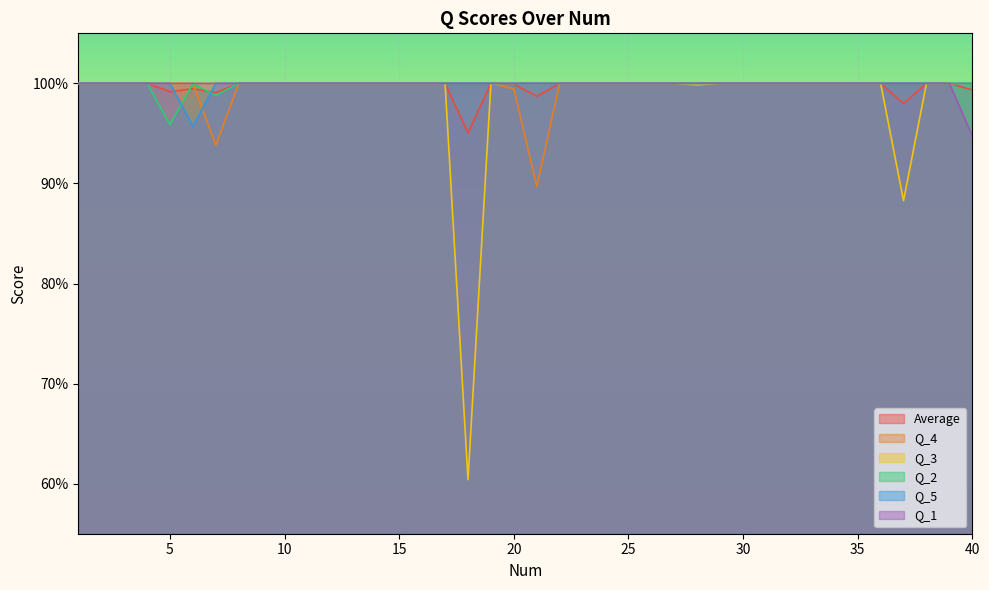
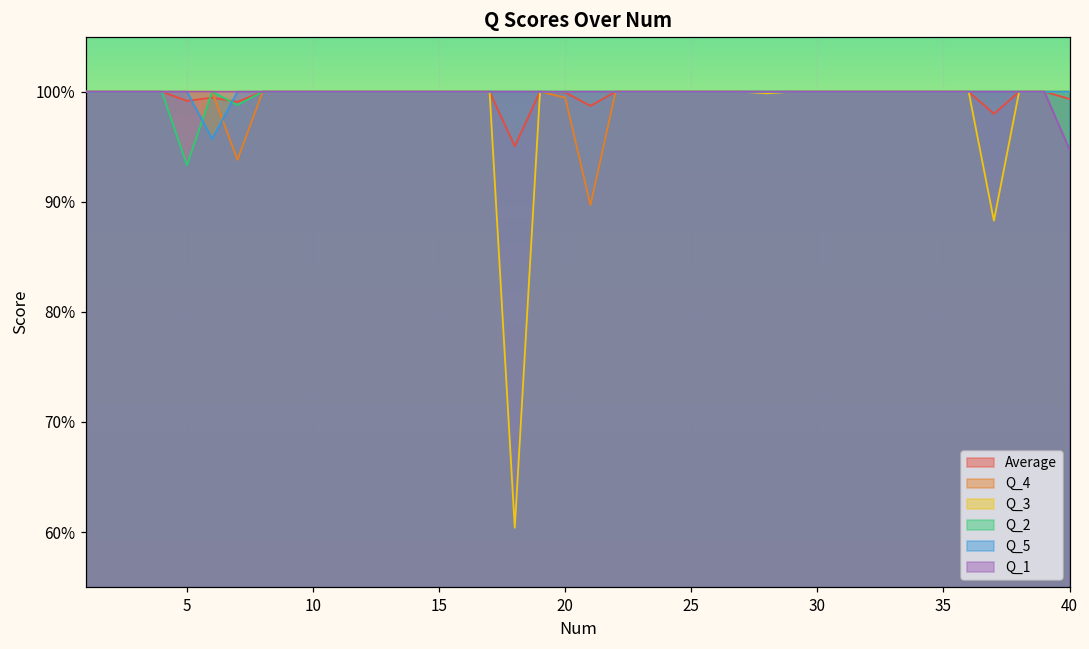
Q_2, 5: 95.9% -> 93.3%
